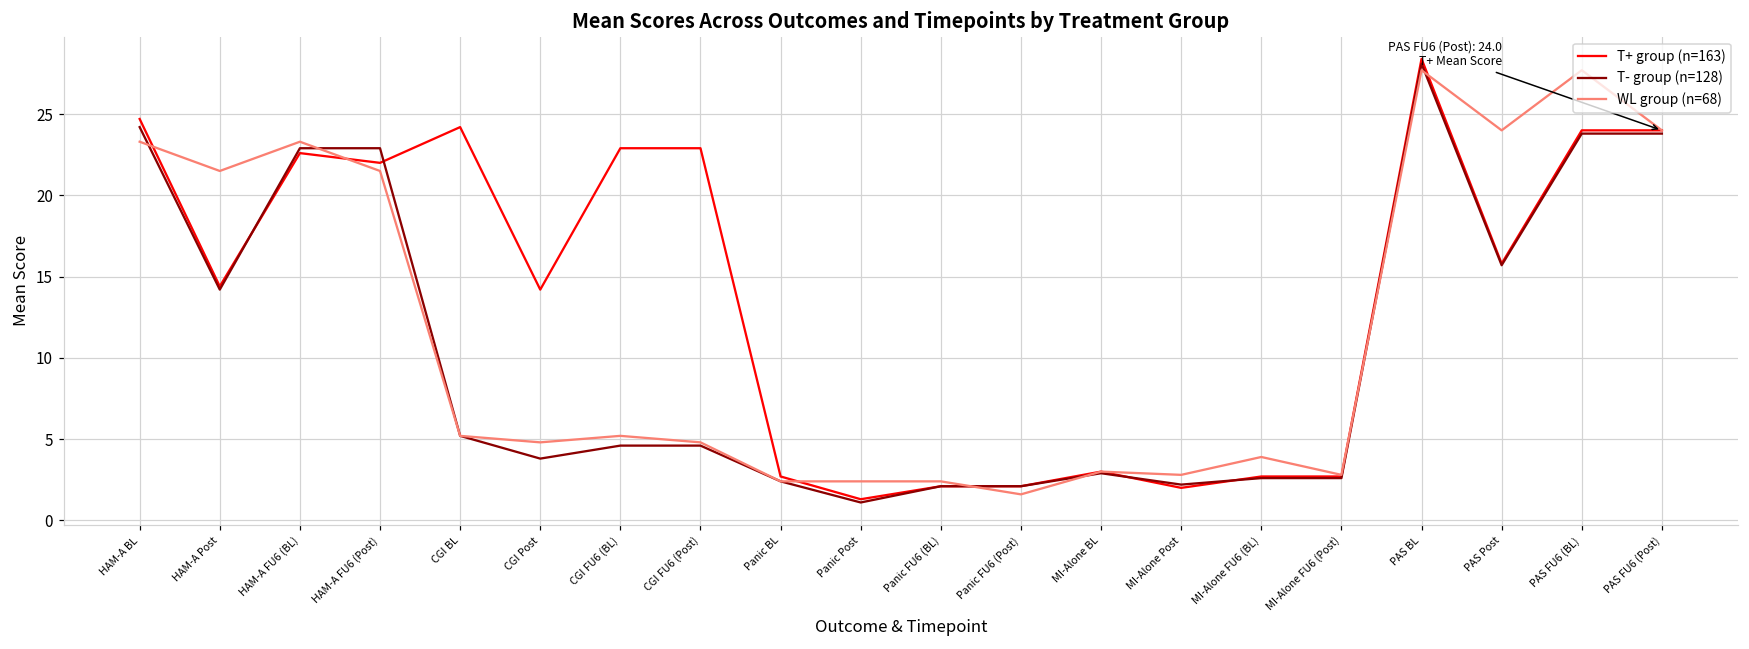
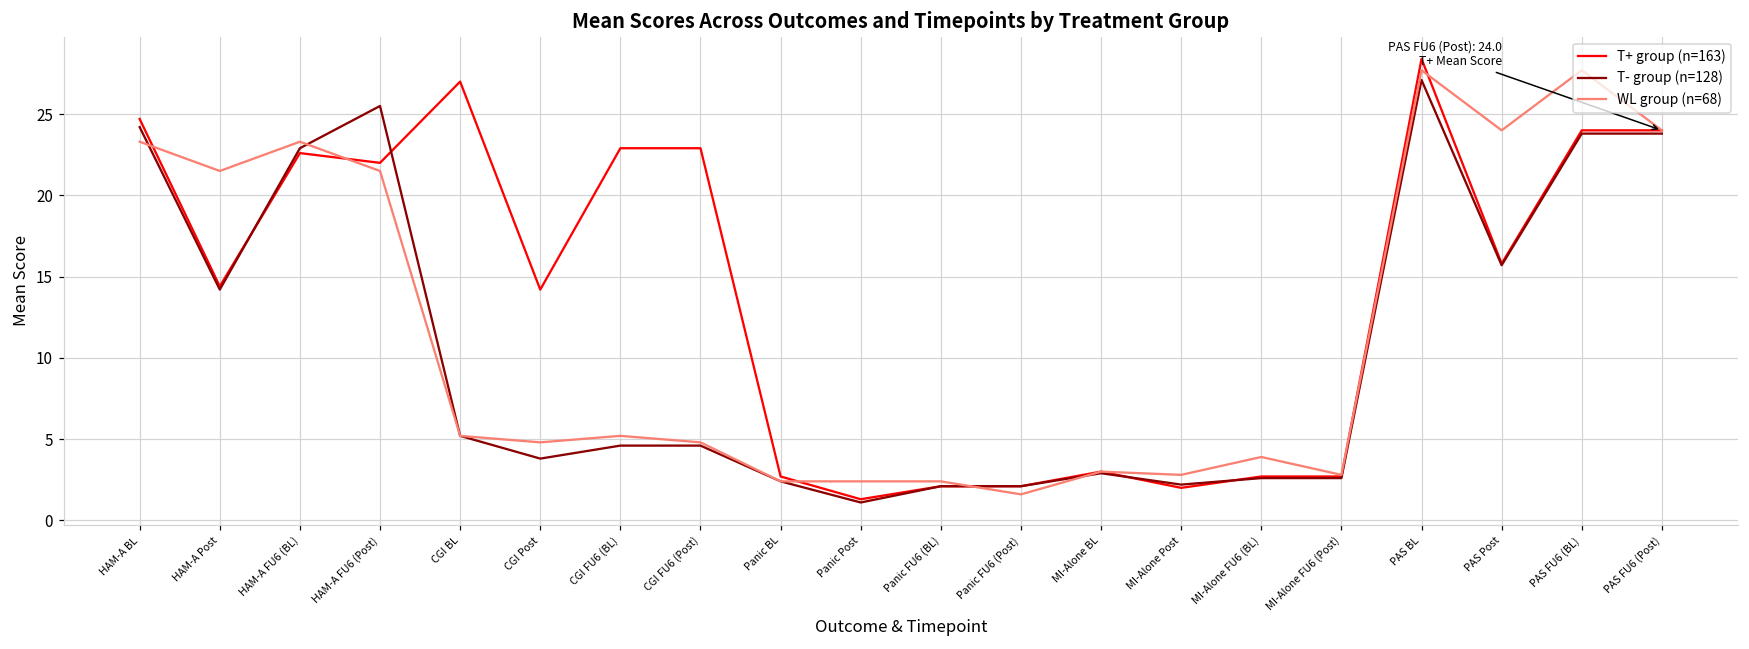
T- group (n=128), HAM-A FU6 (Post): 22.9 -> 25.5
T+ group (n=163), CGI BL: 24.2 -> 27.0
T- group (n=128), PAS BL: 28.1 -> 27.1
